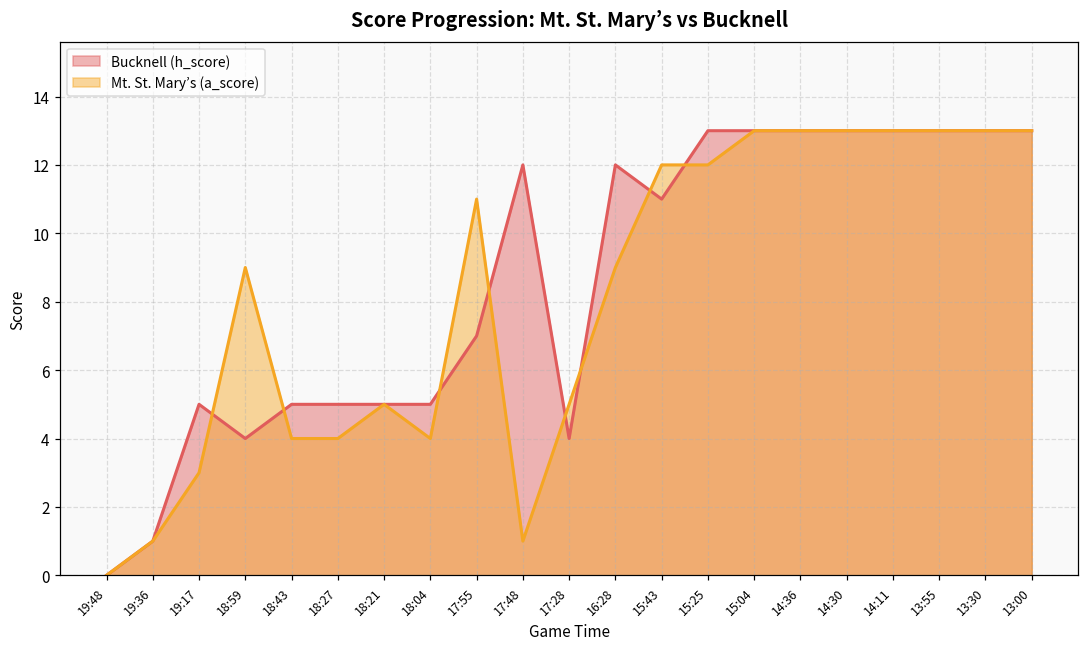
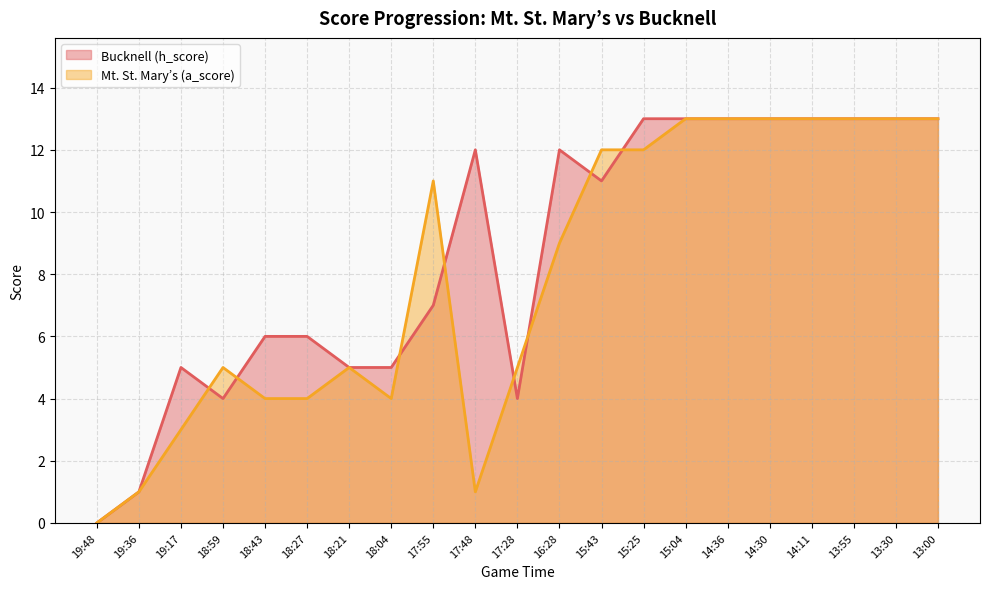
Mt. St. Mary’s (a_score), 18:59: 9 -> 5
Bucknell (h_score), 18:43: 5 -> 6
Bucknell (h_score), 18:27: 5 -> 6
